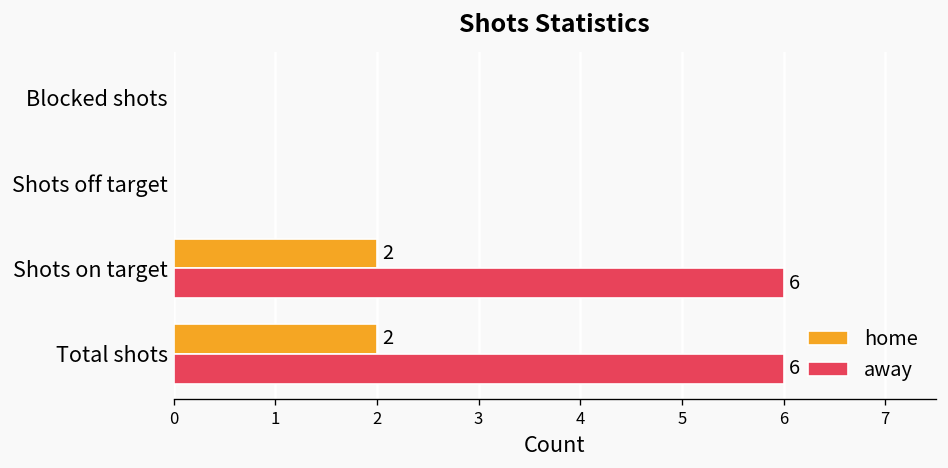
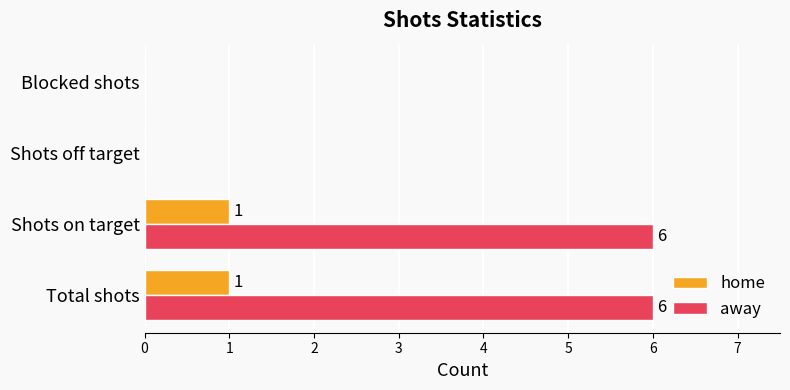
home, Shots on target: 2 -> 1
home, Total shots: 2 -> 1
